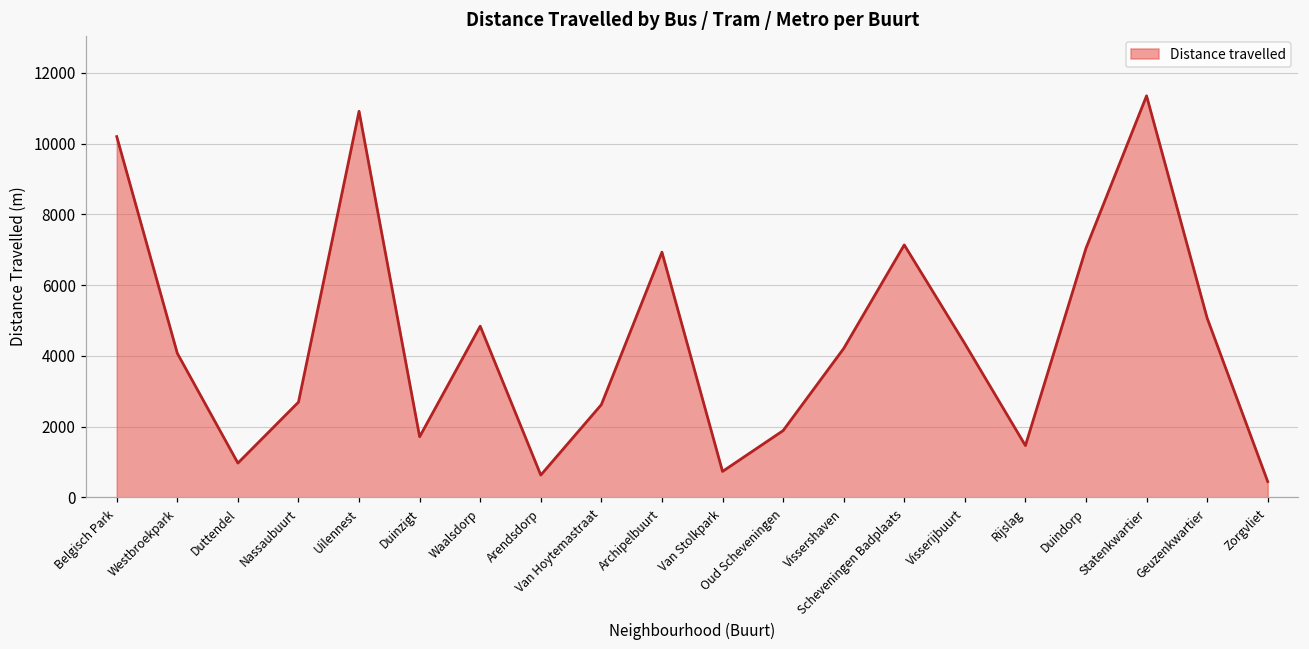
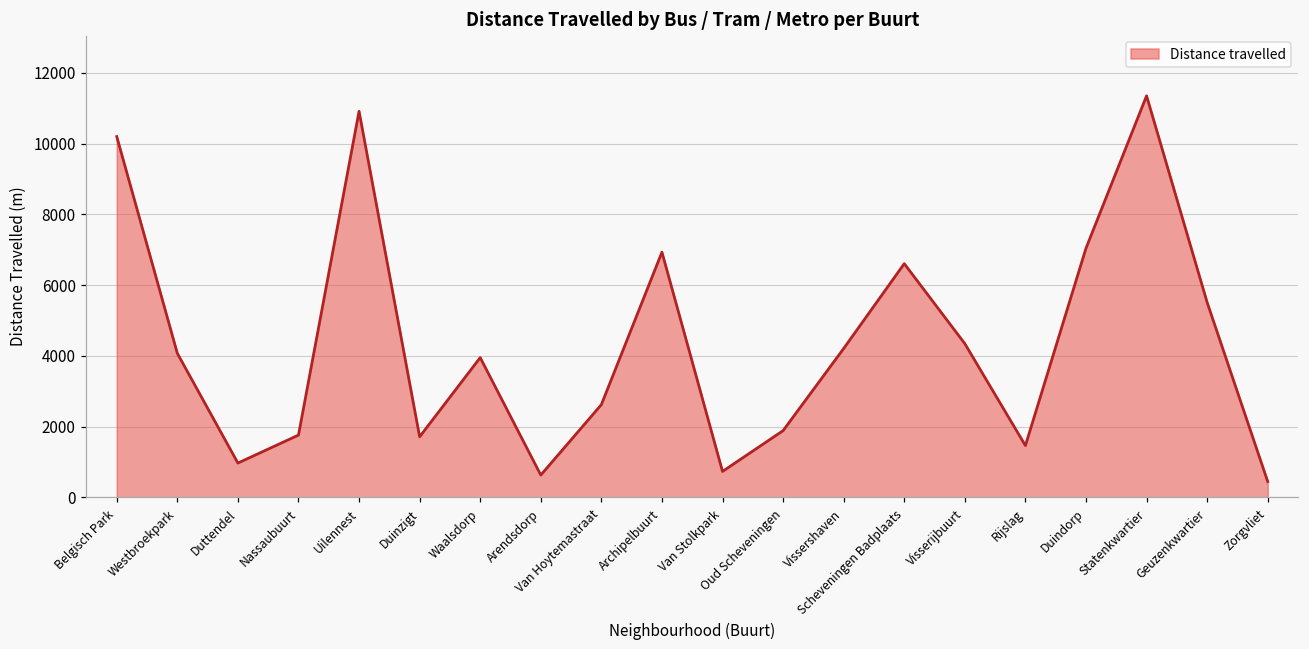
Nassaubuurt: 2700 -> 1800
Waalsdorp: 4800 -> 4000
Scheveningen Badplaats: 7100 -> 6600
Geuzenkwartier: 5100 -> 5500
